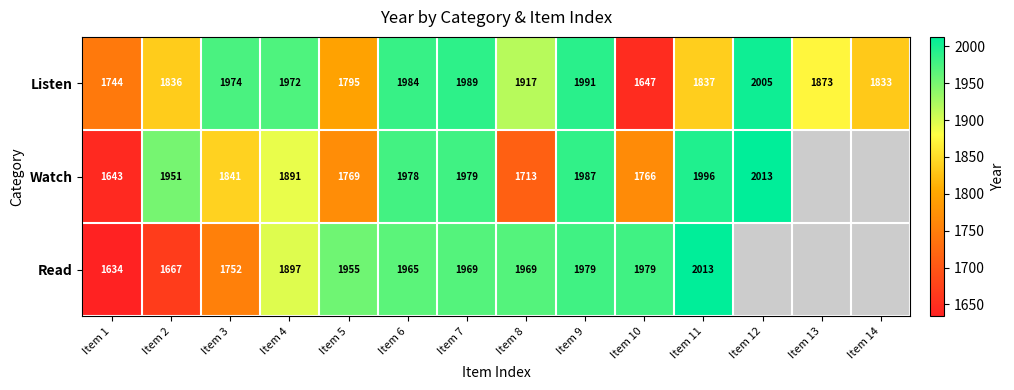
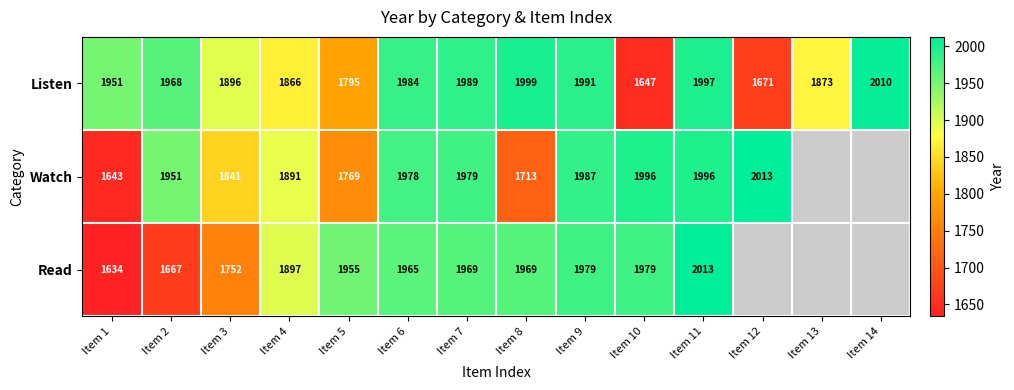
Listen, Item 1: 1744 -> 1951
Listen, Item 2: 1836 -> 1968
Listen, Item 3: 1974 -> 1896
Listen, Item 4: 1972 -> 1866
Listen, Item 8: 1917 -> 1999
Listen, Item 11: 1837 -> 1997
Listen, Item 12: 2005 -> 1671
Listen, Item 14: 1833 -> 2010
Watch, Item 10: 1766 -> 1996
